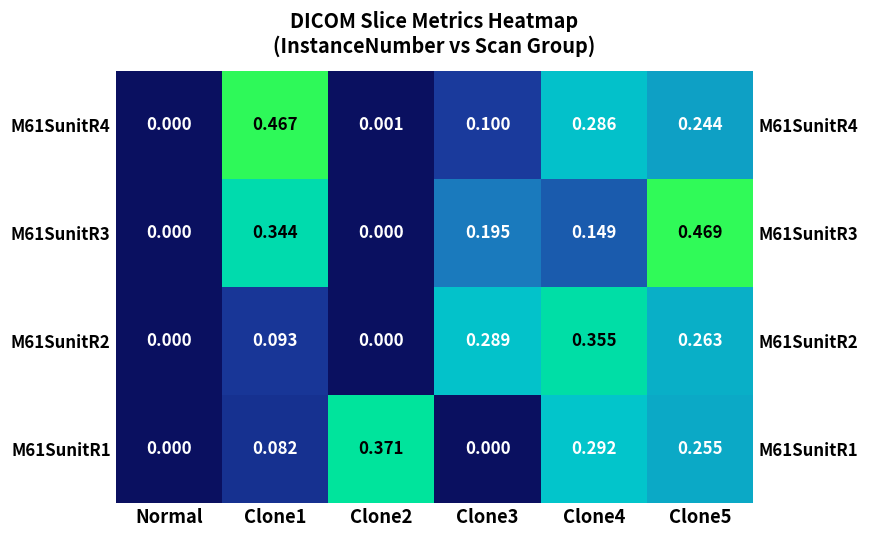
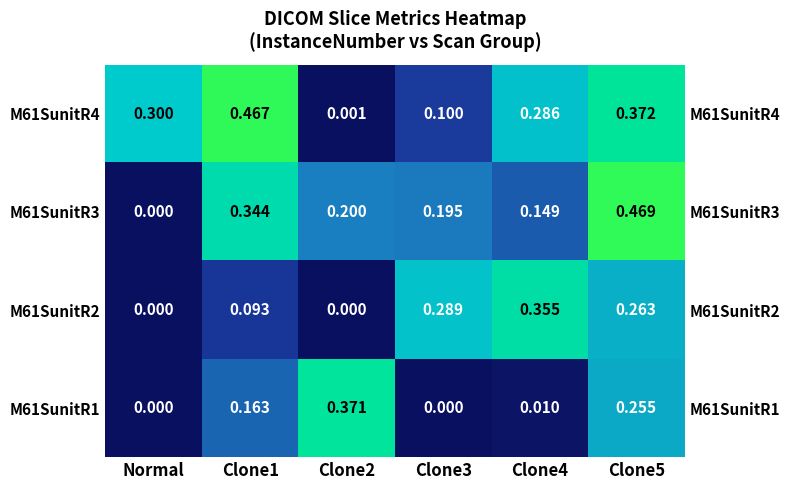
M61SunitR4, Normal: 0.000 -> 0.300
M61SunitR4, Clone5: 0.244 -> 0.372
M61SunitR3, Clone2: 0.000 -> 0.200
M61SunitR1, Clone1: 0.082 -> 0.163
M61SunitR1, Clone4: 0.292 -> 0.010
